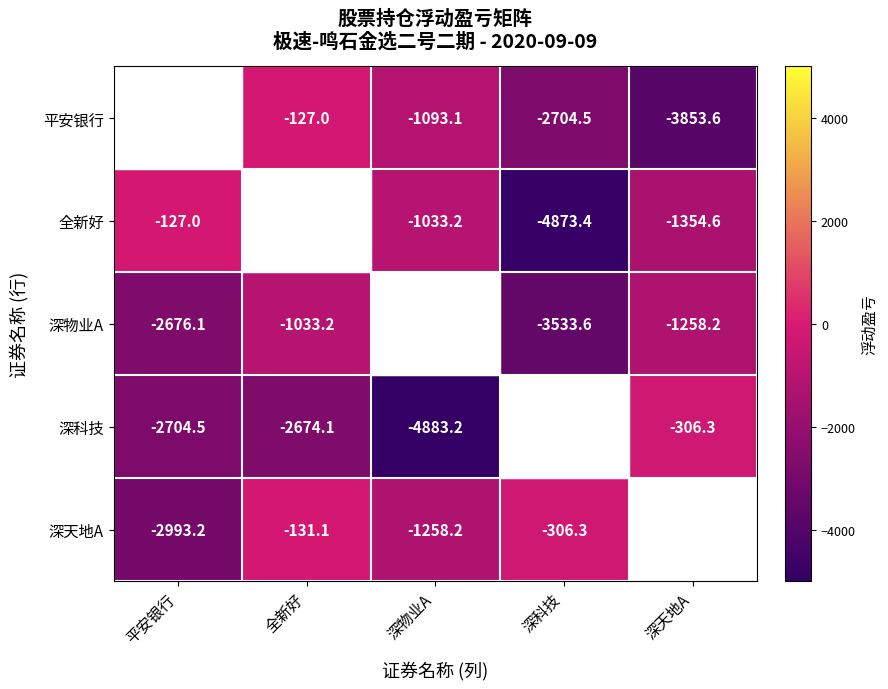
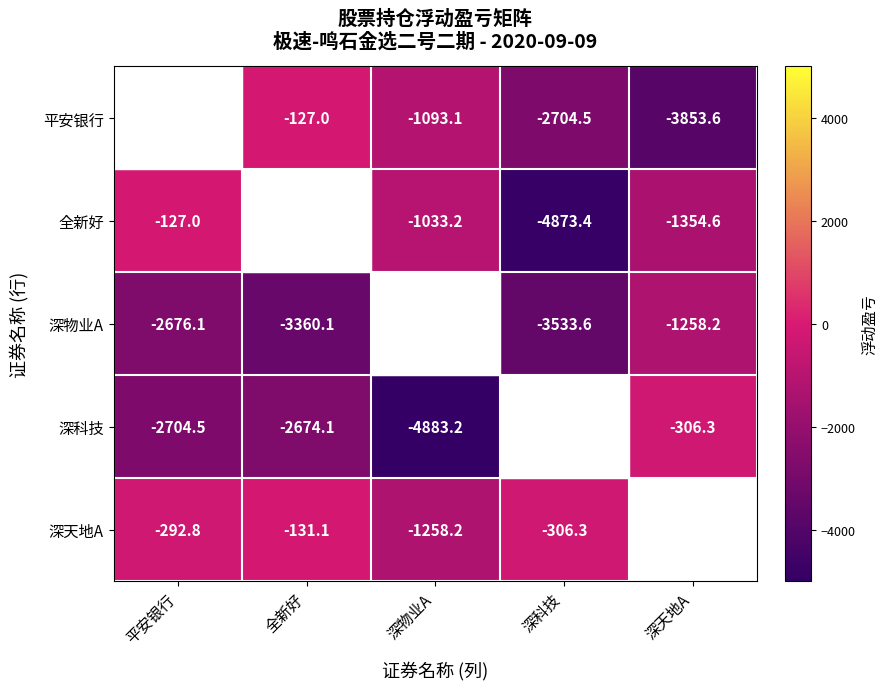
深物业A, 全新好: -1033.2 -> -3360.1
深天地A, 平安银行: -2993.2 -> -292.8
